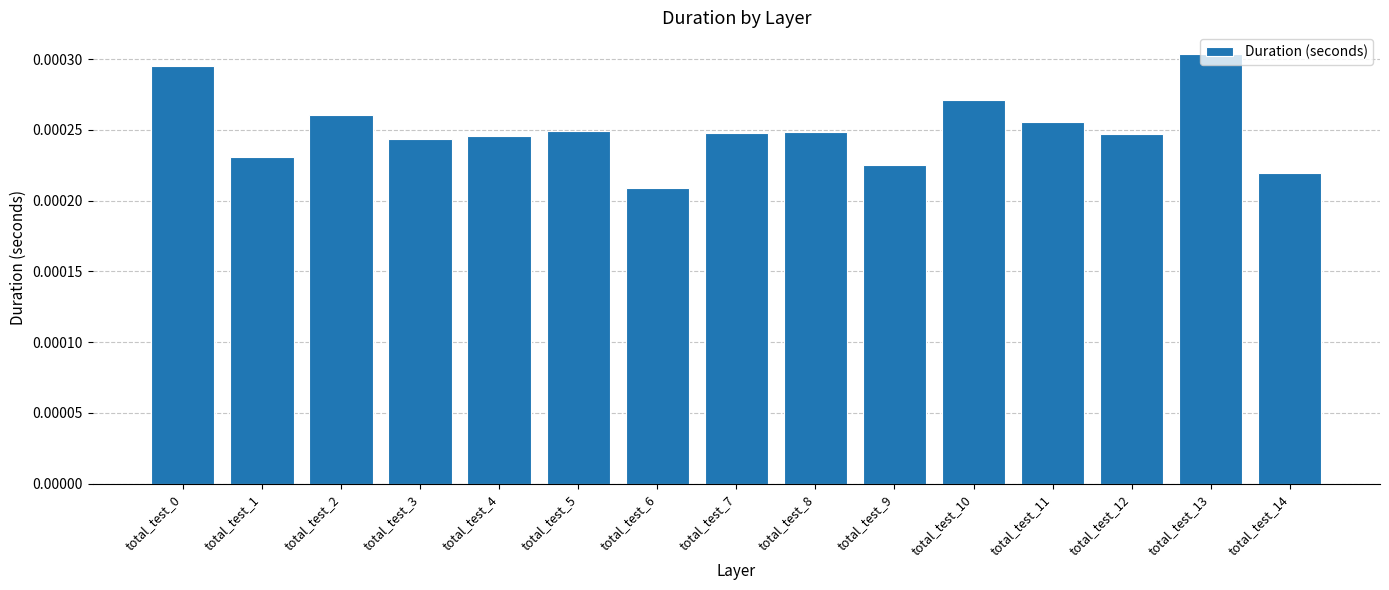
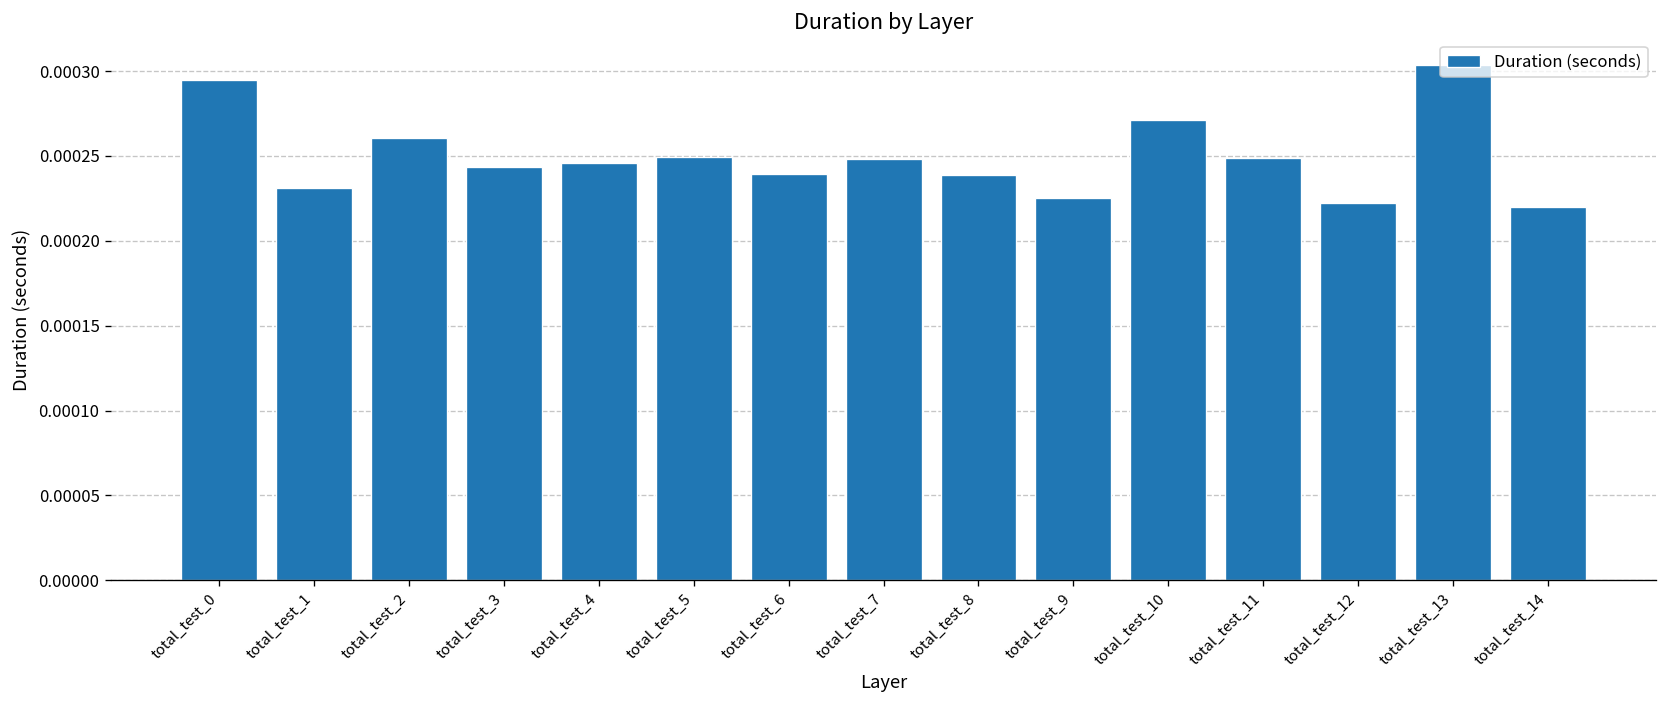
total_test_6: 0.000209 -> 0.000239
total_test_8: 0.000249 -> 0.000238
total_test_11: 0.000256 -> 0.000249
total_test_12: 0.000247 -> 0.000222
